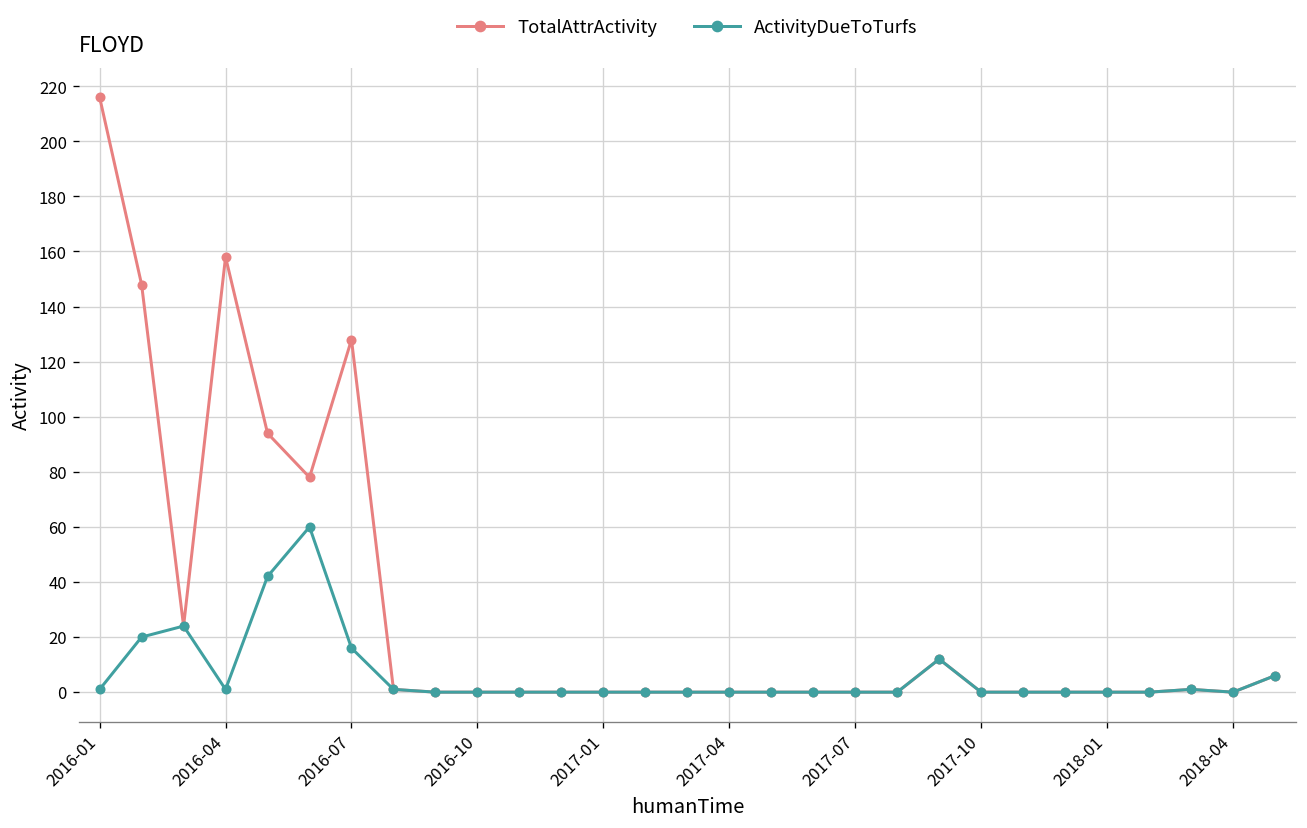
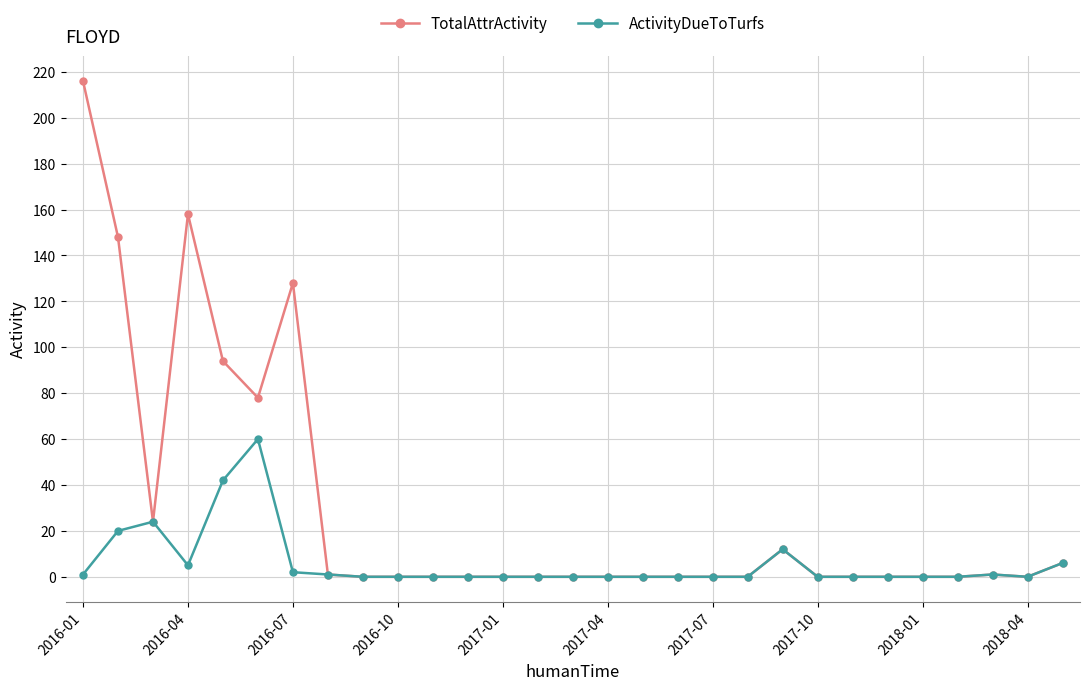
ActivityDueToTurfs, 2016-04: 1 -> 5
ActivityDueToTurfs, 2016-07: 16 -> 2
